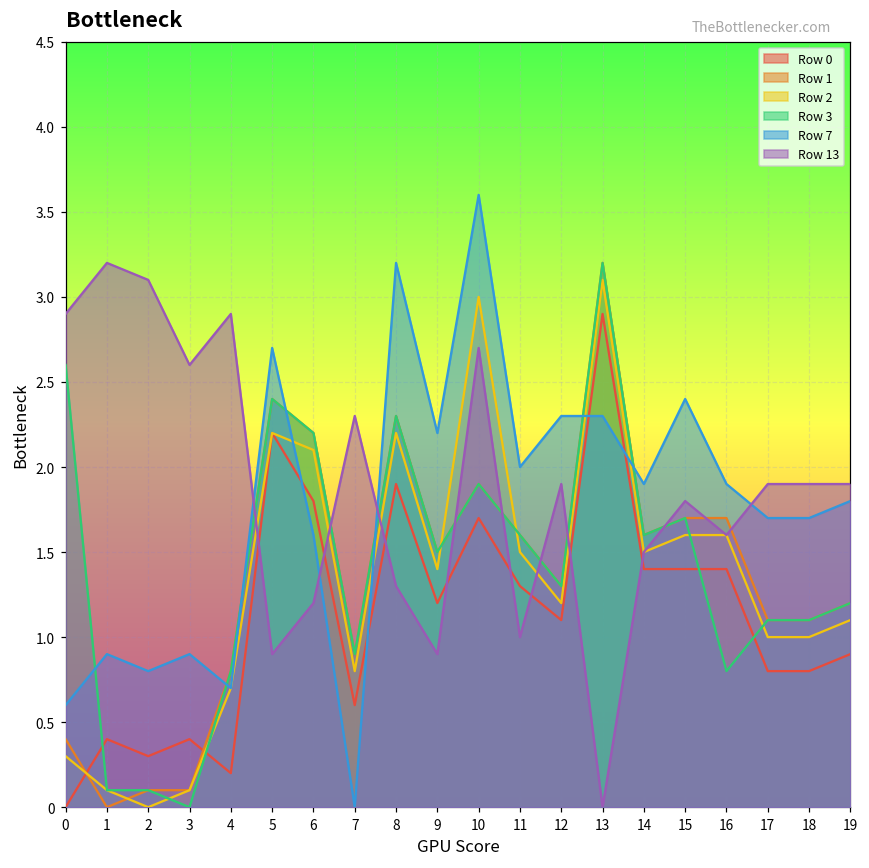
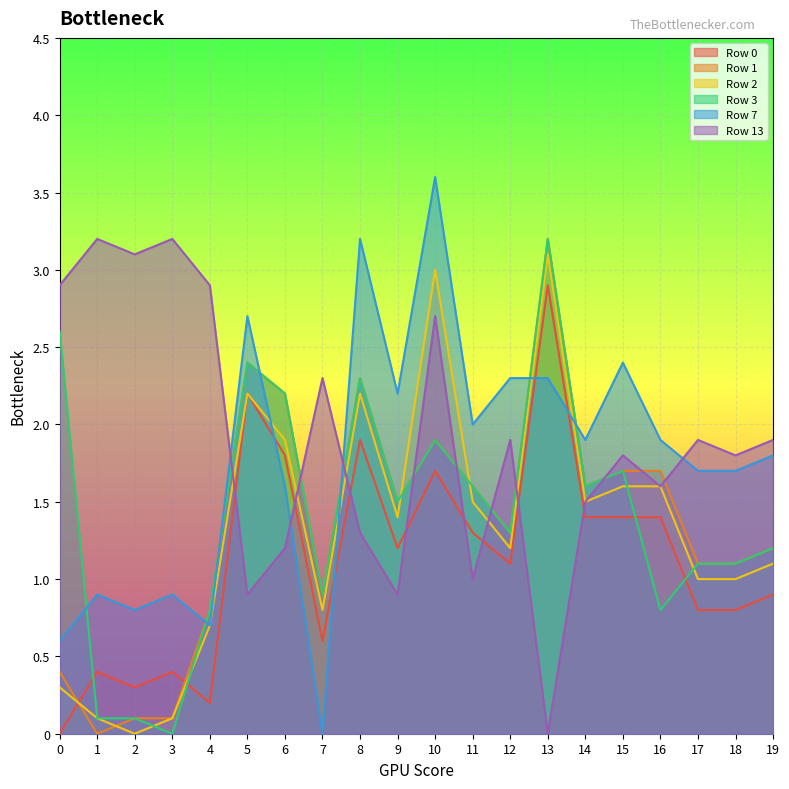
Row 13, 3: 2.6 -> 3.2
Row 2, 6: 2.1 -> 1.9
Row 13, 18: 1.9 -> 1.8
